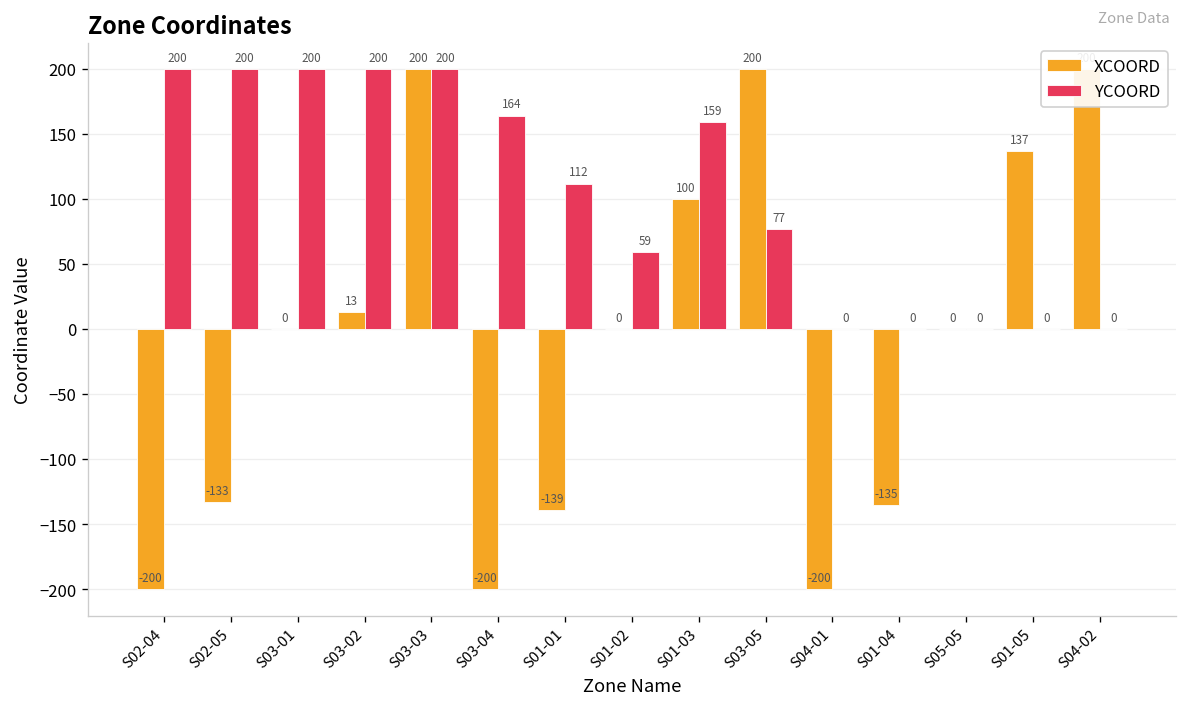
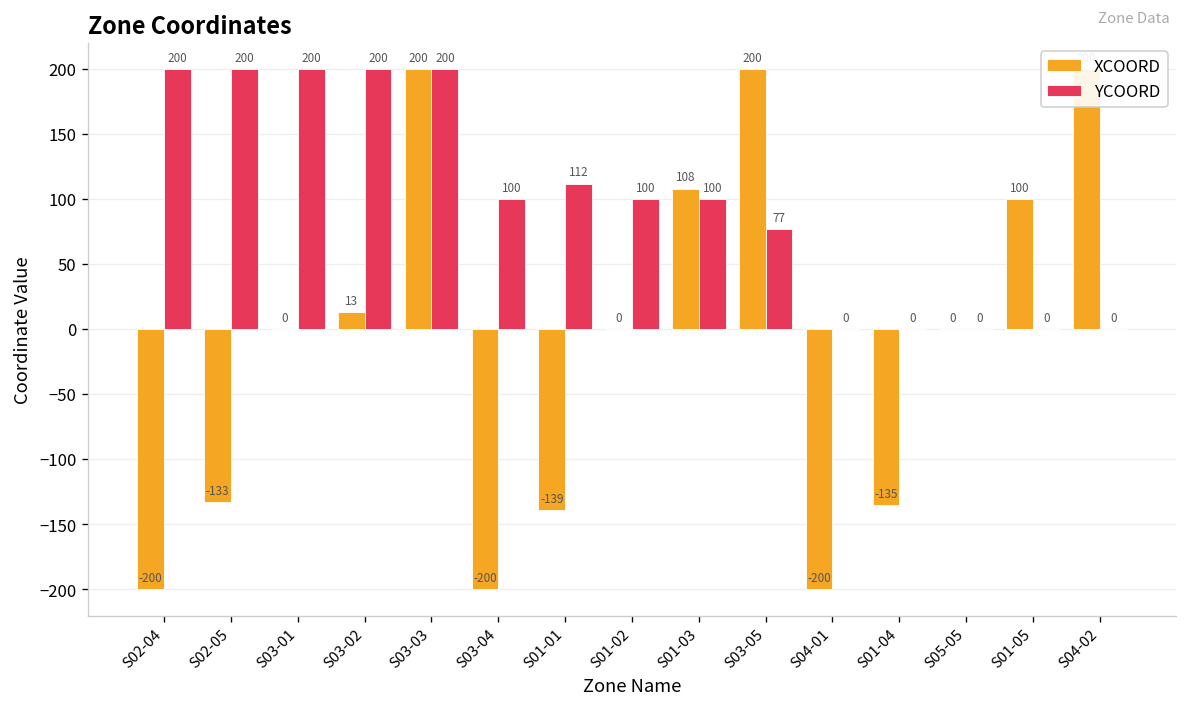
YCOORD, S03-04: 164 -> 100
YCOORD, S01-02: 59 -> 100
XCOORD, S01-03: 100 -> 108
YCOORD, S01-03: 159 -> 100
XCOORD, S01-05: 137 -> 100
